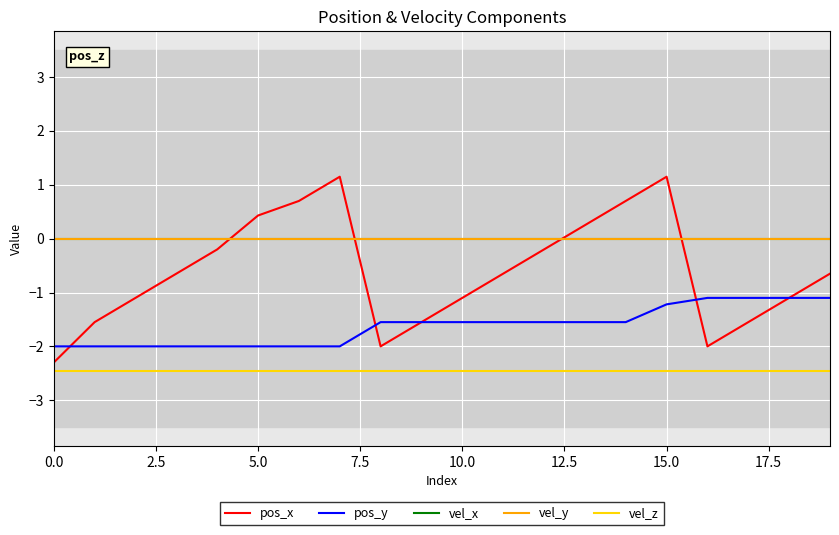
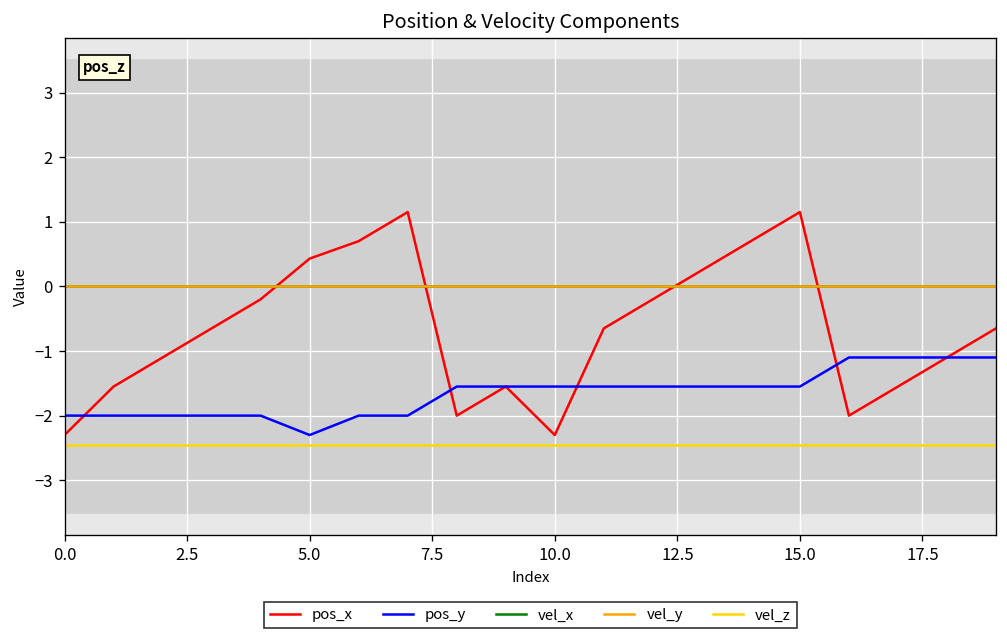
pos_y, 5.0: -2.0 -> -2.3
pos_x, 10.0: -1.1 -> -2.3
pos_y, 15.0: -1.2 -> -1.6
